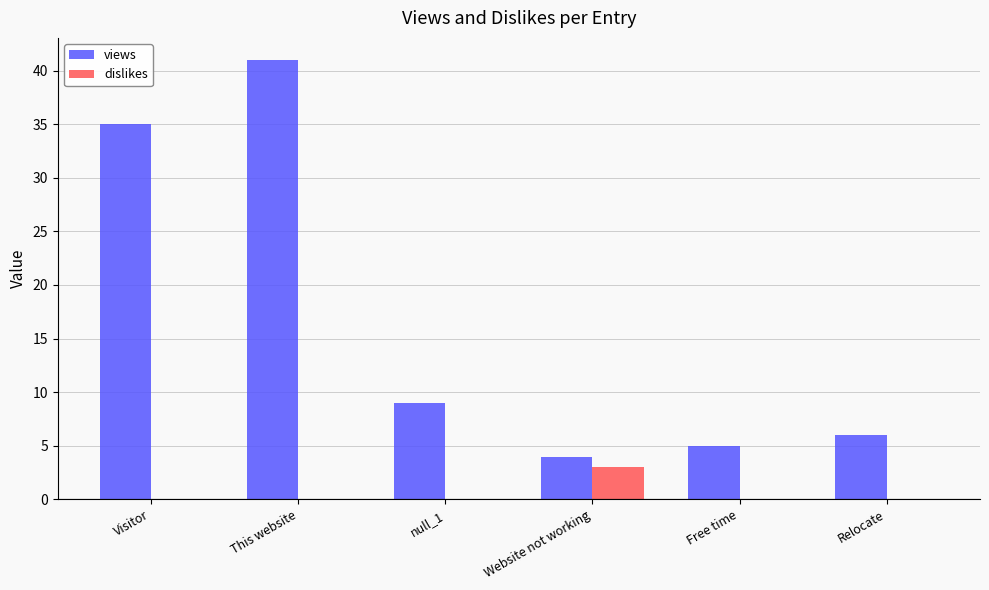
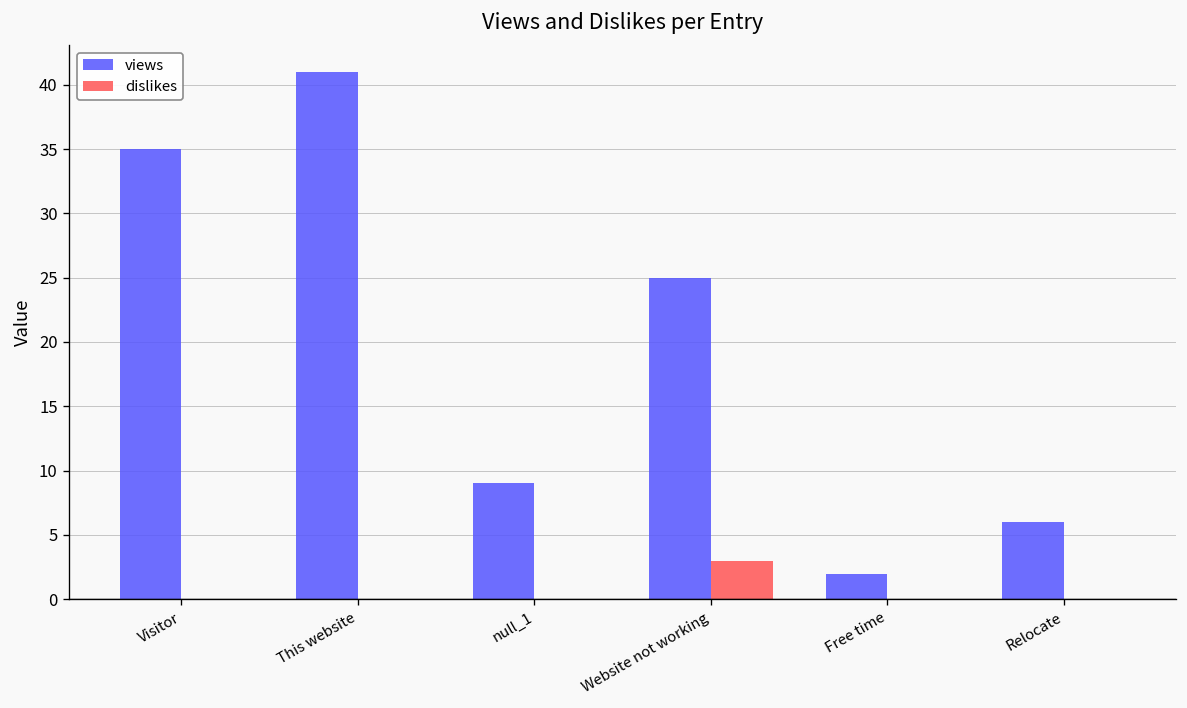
views, Website not working: 4 -> 25
views, Free time: 5 -> 2
